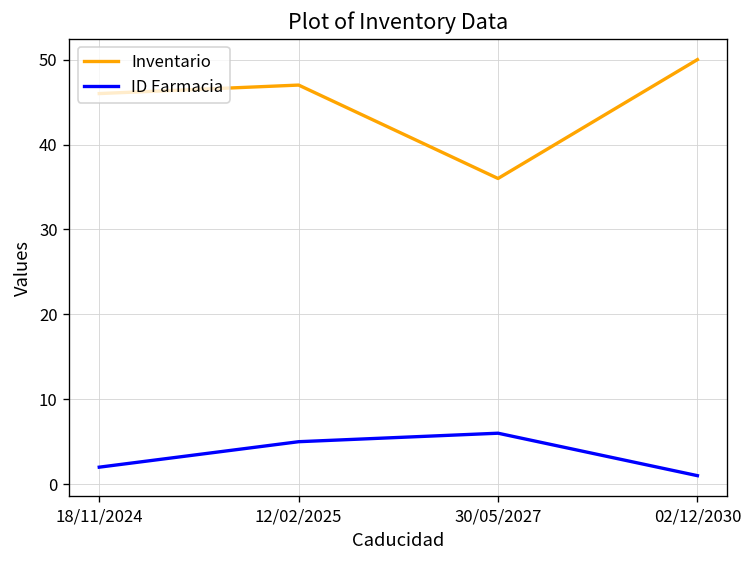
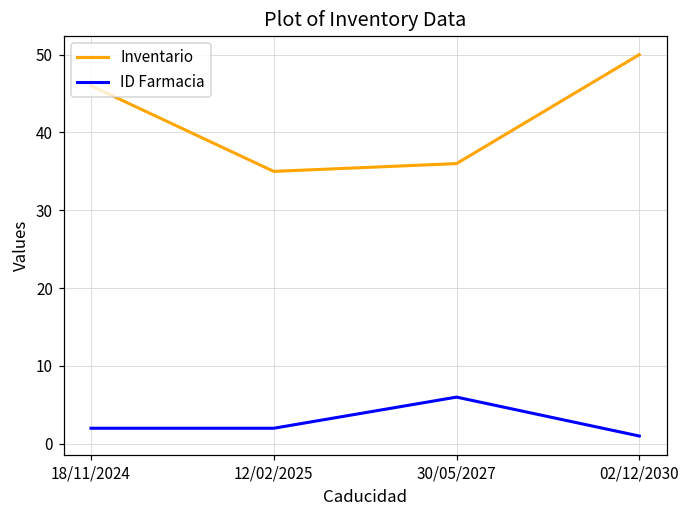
Inventario, 12/02/2025: 47 -> 35
ID Farmacia, 12/02/2025: 5 -> 2
